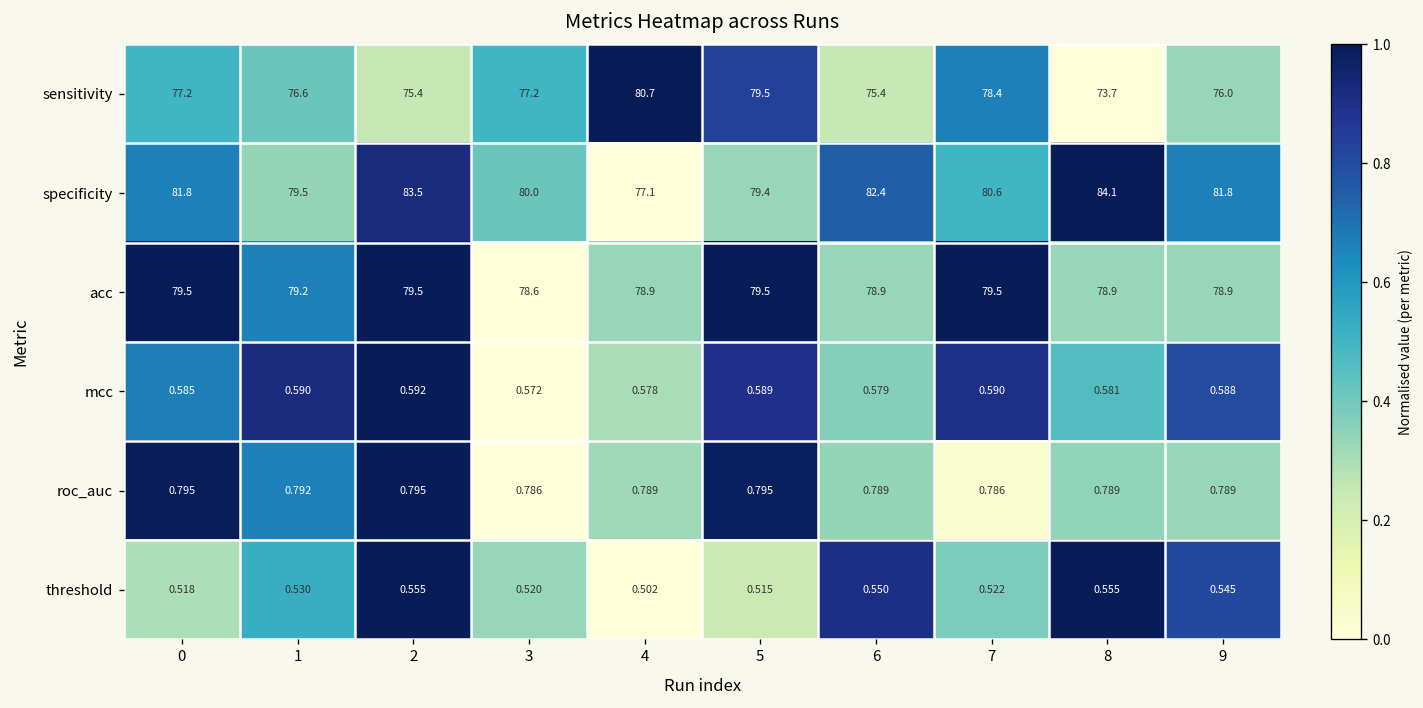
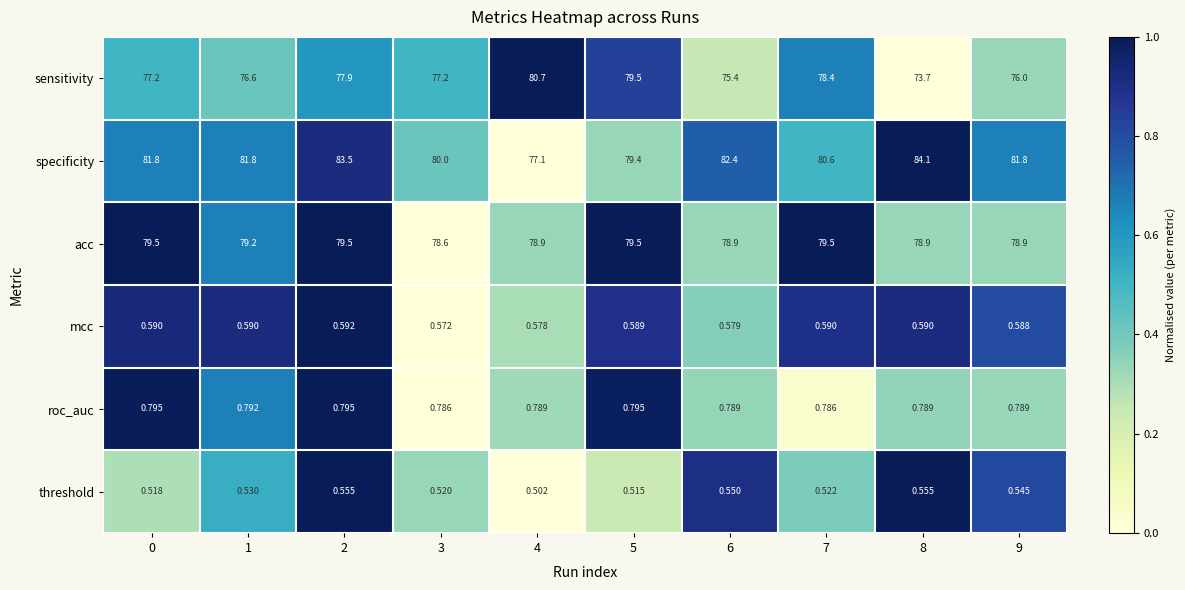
sensitivity, 2: 75.4 -> 77.9
specificity, 1: 79.5 -> 81.8
mcc, 0: 0.585 -> 0.590
mcc, 8: 0.581 -> 0.590
